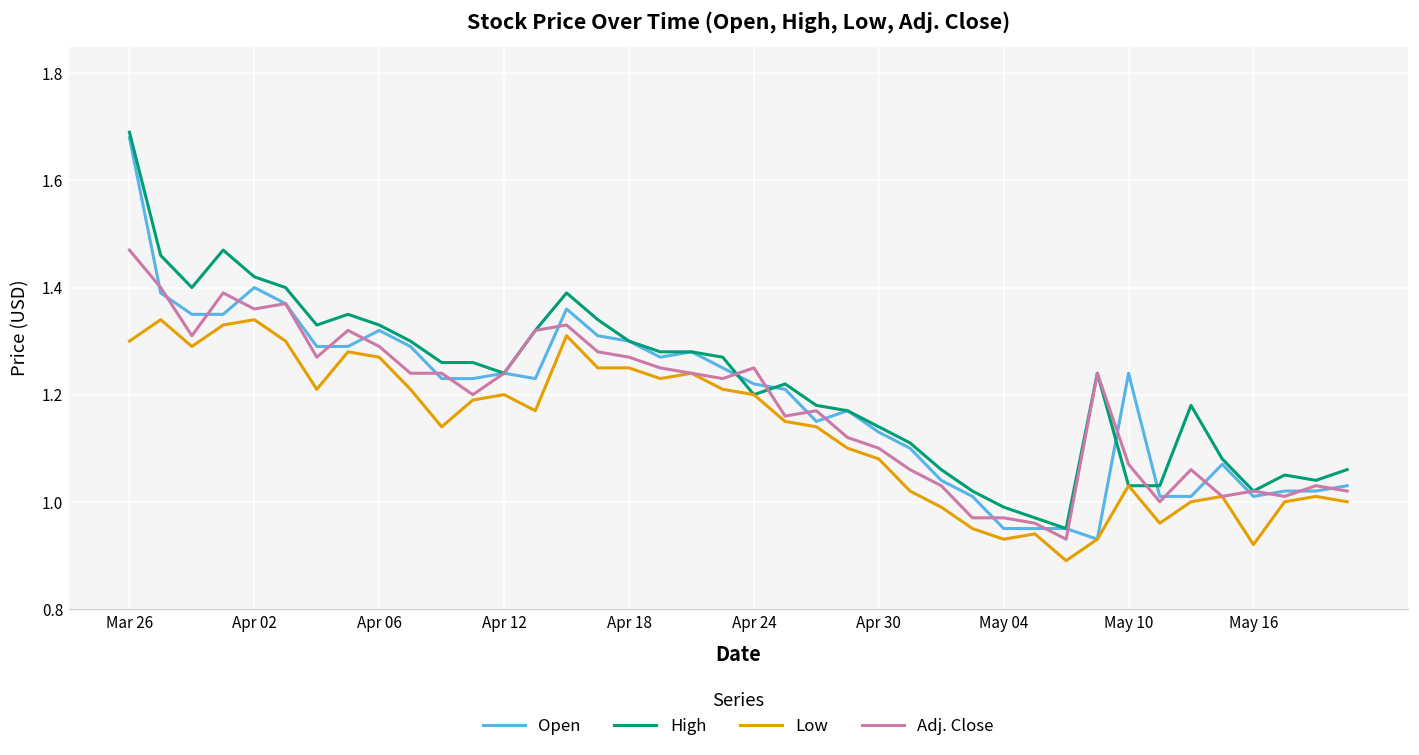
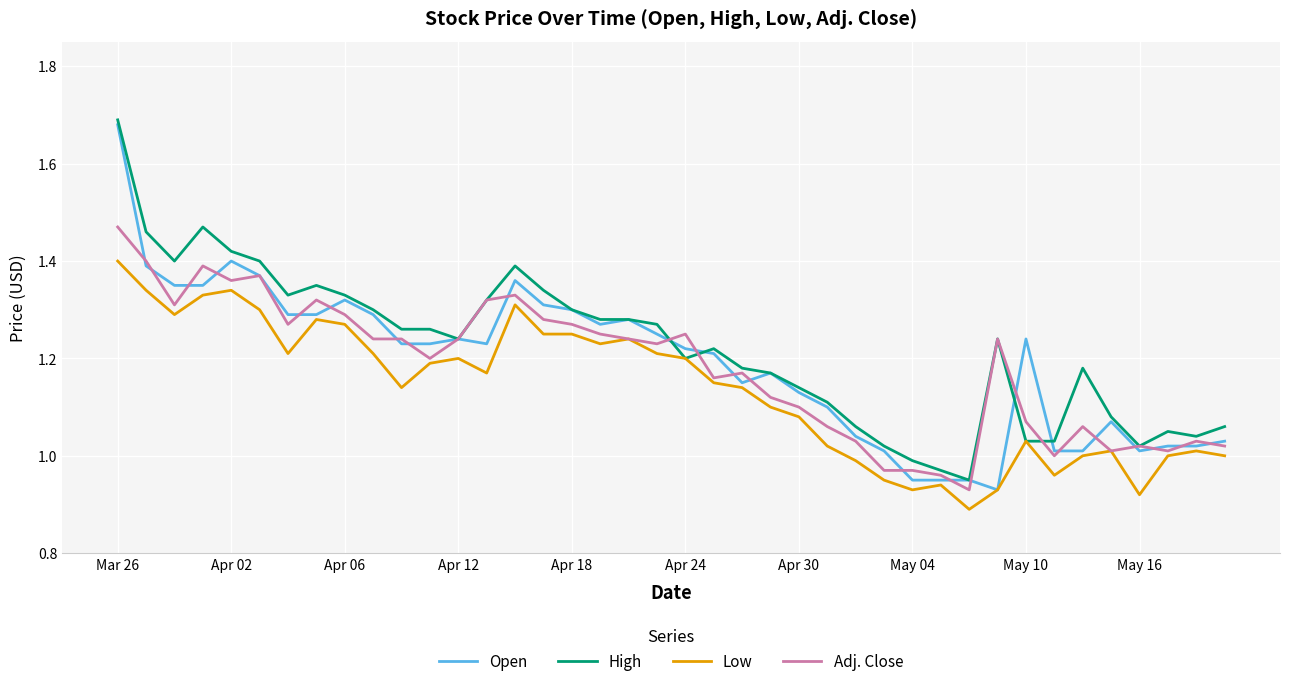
Low, Mar 26: 1.3 -> 1.4
